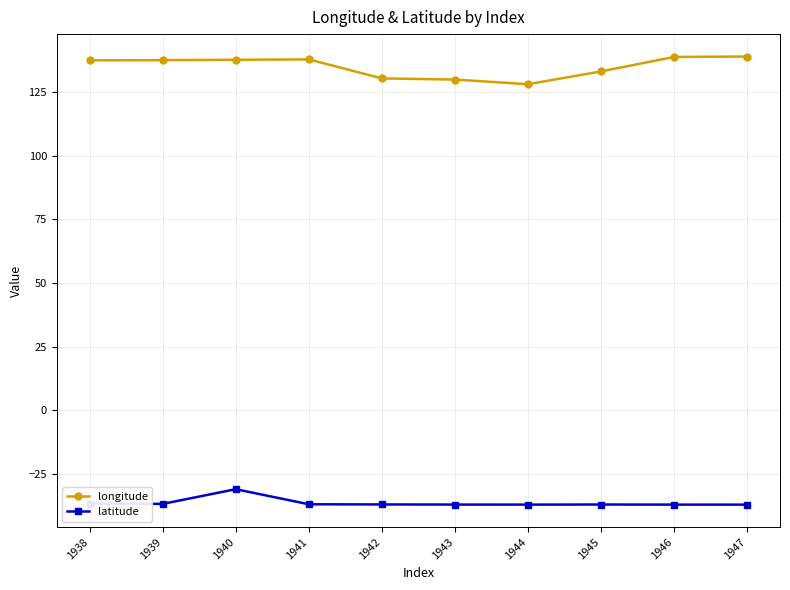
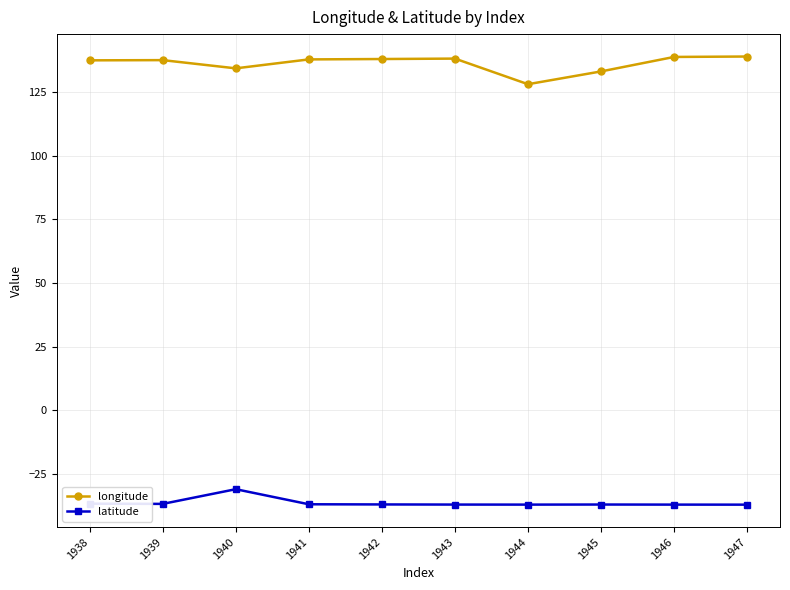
longitude, 1940: 138 -> 134
longitude, 1942: 130 -> 138
longitude, 1943: 130 -> 138
